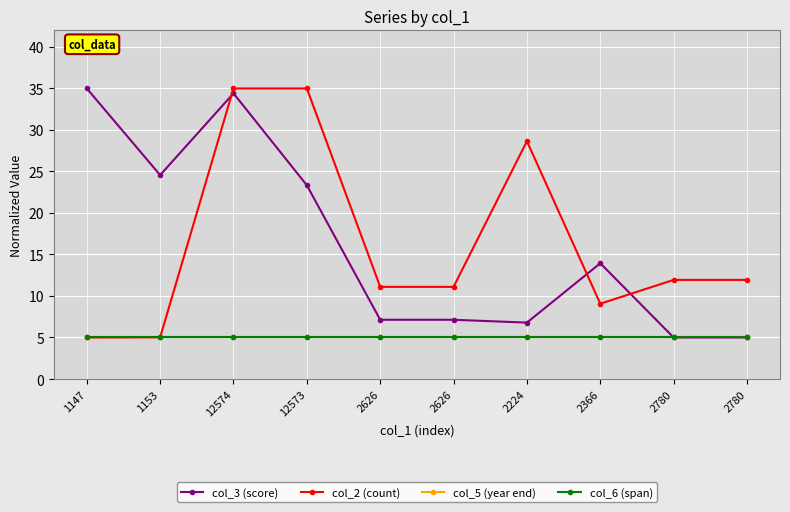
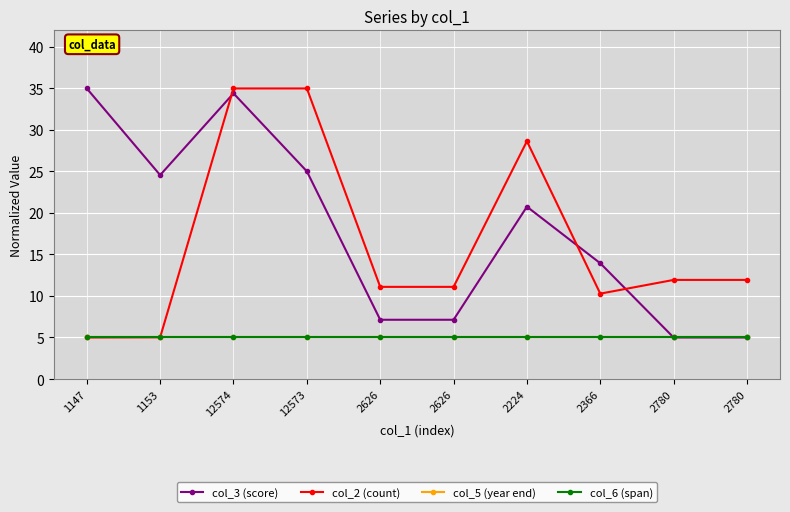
col_3 (score), 12573: 23 -> 25
col_3 (score), 2224: 7 -> 21
col_2 (count), 2366: 9 -> 10
